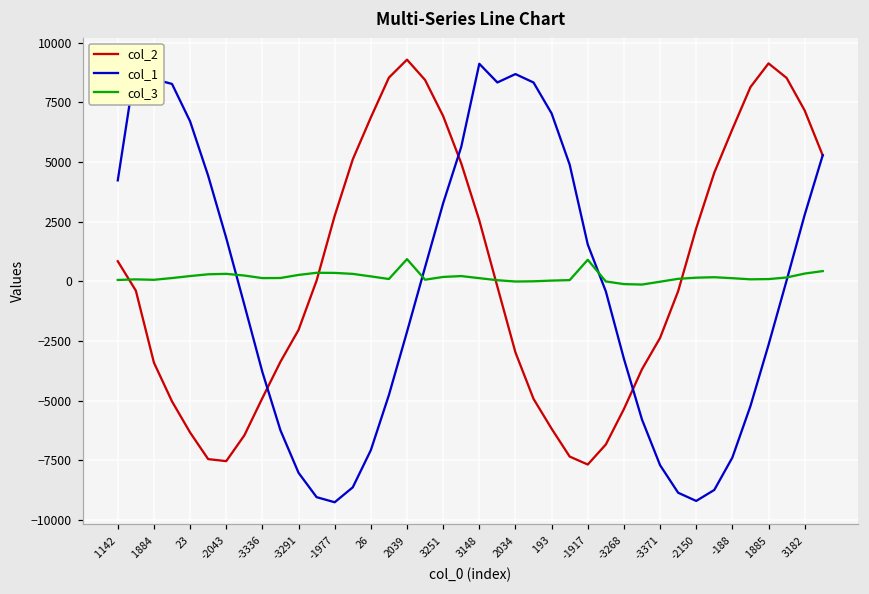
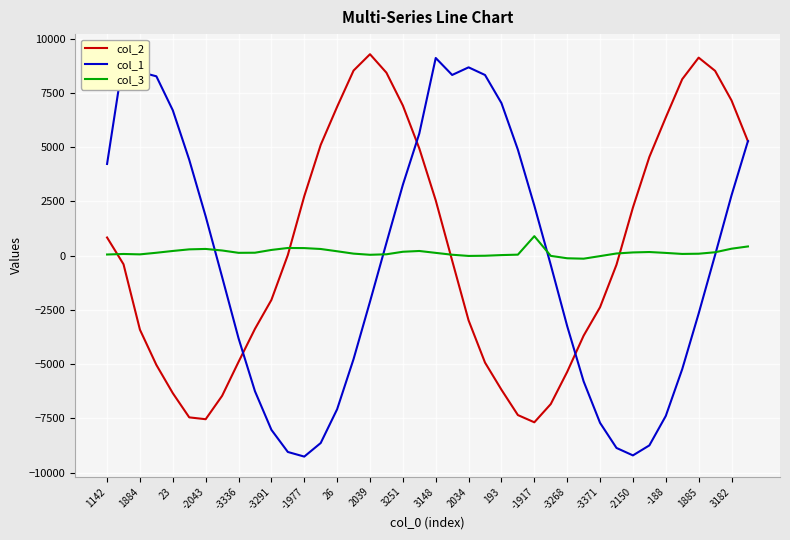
col_3, 2039: 900 -> 0
col_1, -1917: 1500 -> 2300
